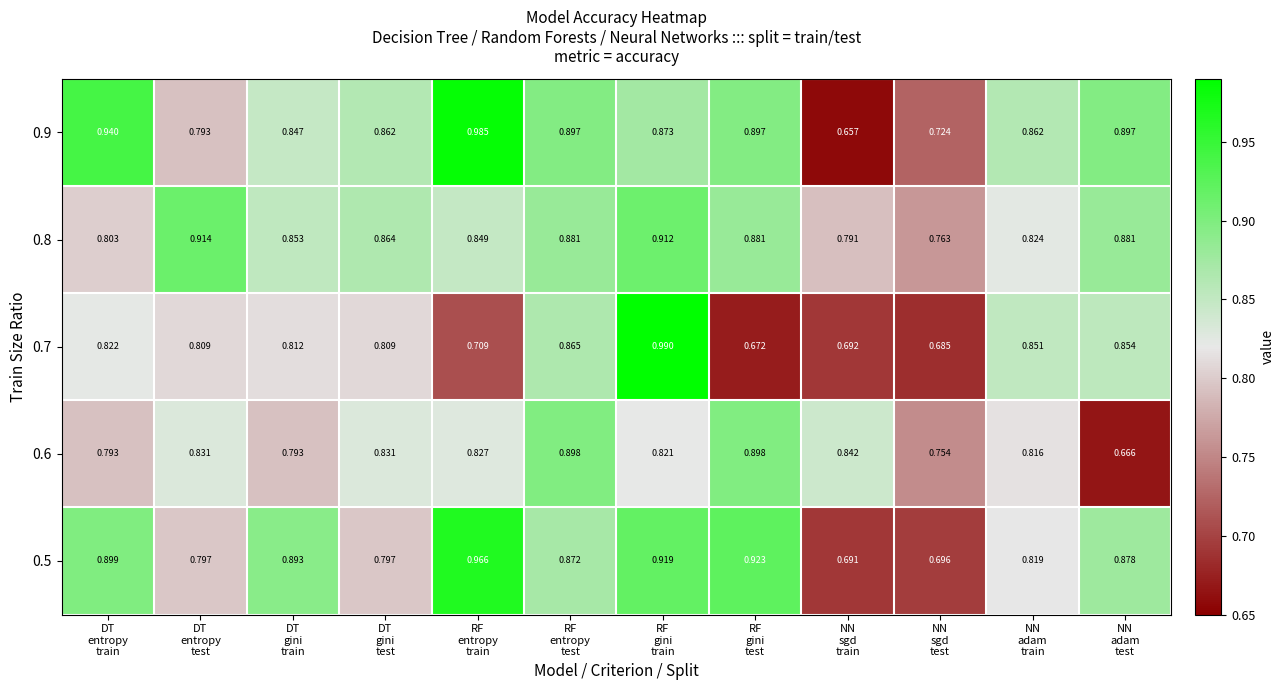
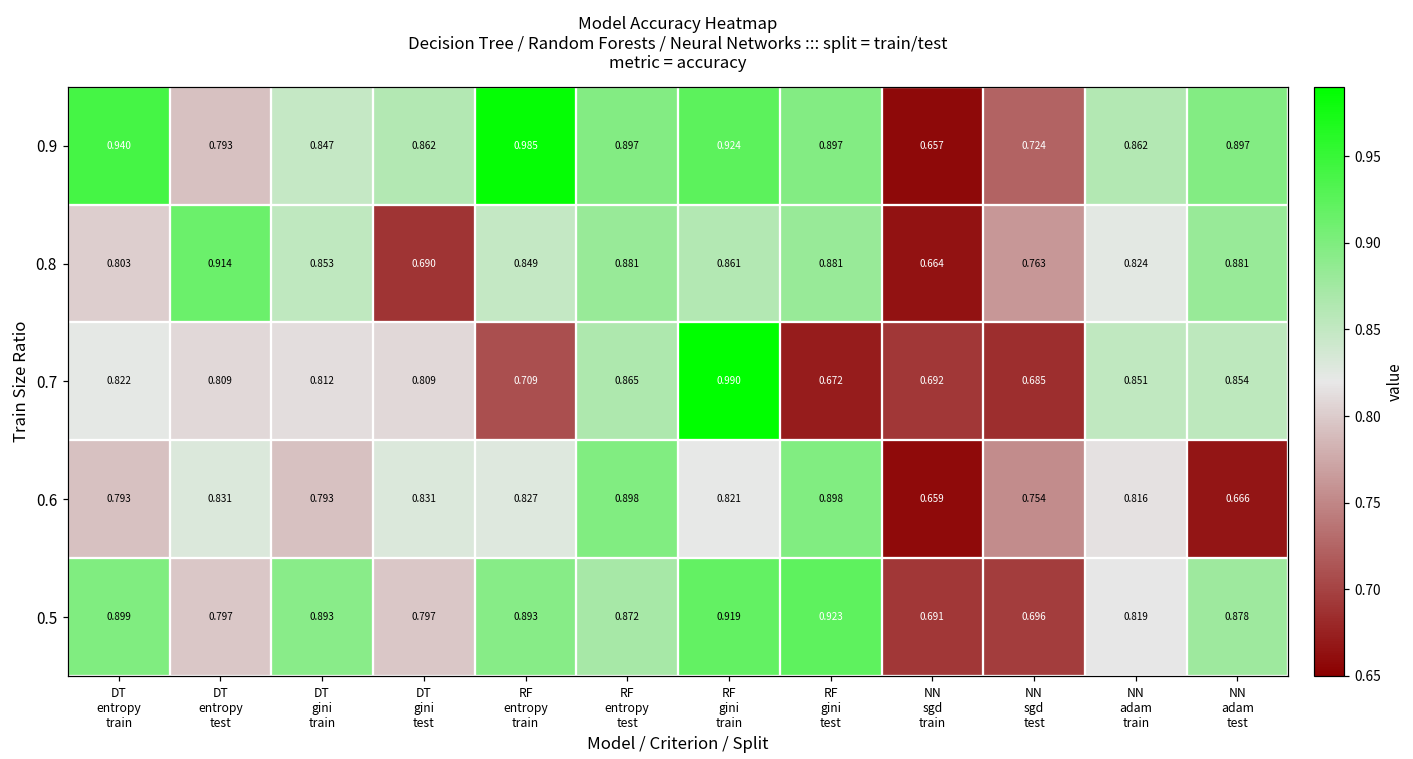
0.9, RF gini train: 0.873 -> 0.924
0.8, DT gini test: 0.864 -> 0.690
0.8, RF gini train: 0.912 -> 0.861
0.8, NN sgd train: 0.791 -> 0.664
0.6, NN sgd train: 0.842 -> 0.659
0.5, RF entropy train: 0.966 -> 0.893
